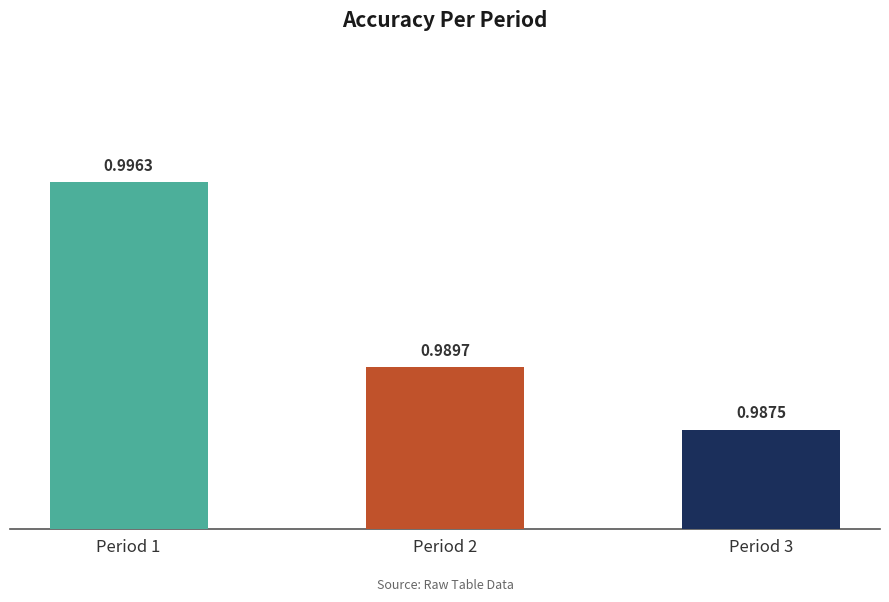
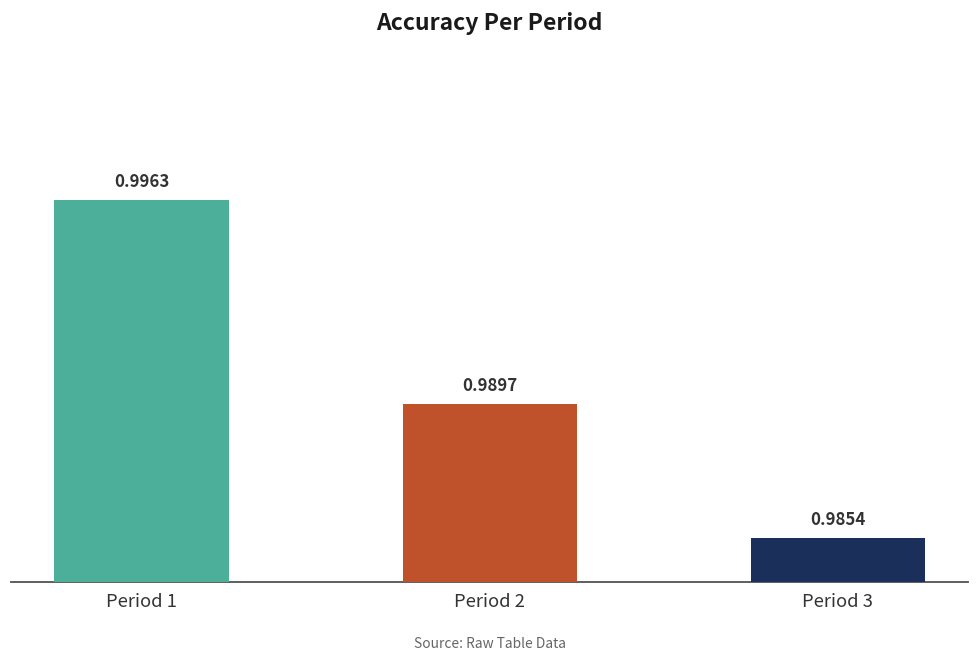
Period 3: 0.9875 -> 0.9854
